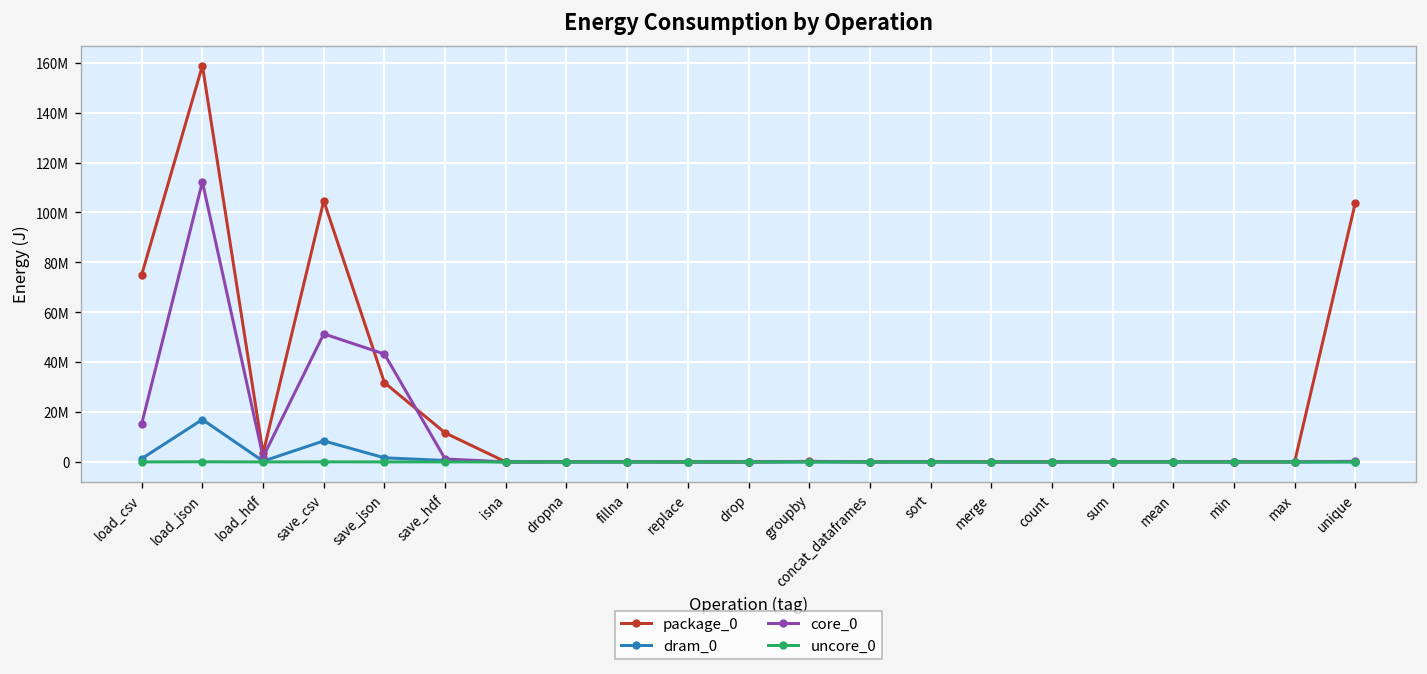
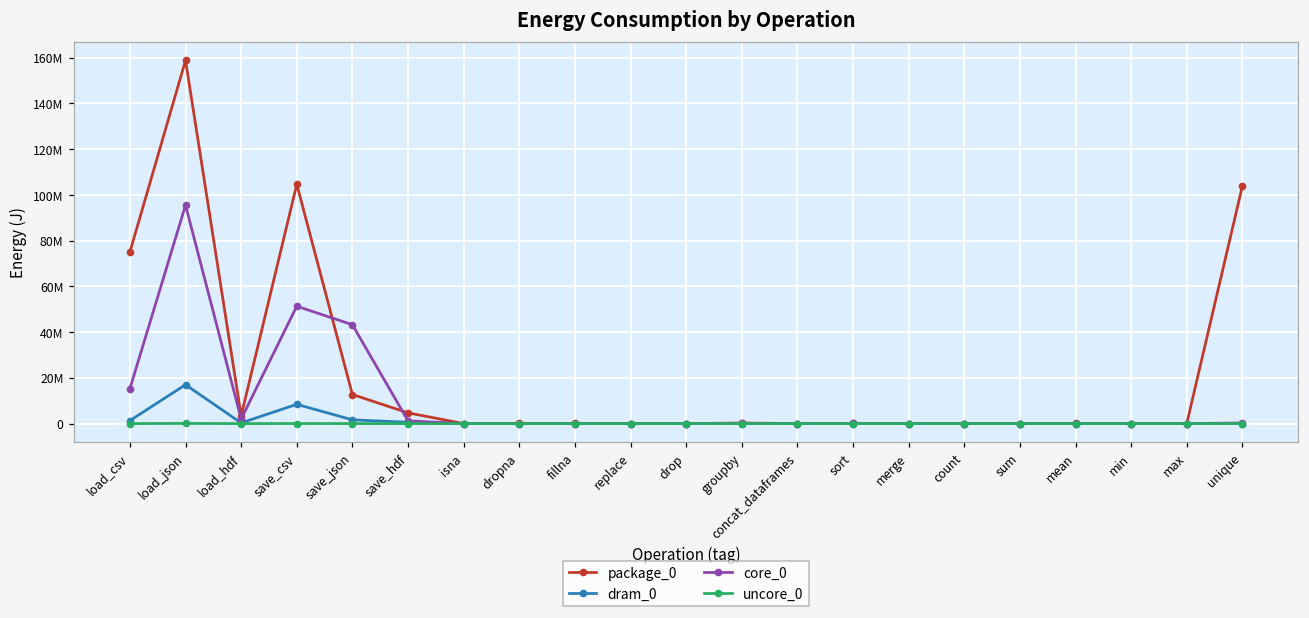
core_0, load_json: 112000000 -> 96000000
package_0, save_json: 32000000 -> 13000000
package_0, save_hdf: 12000000 -> 5000000
